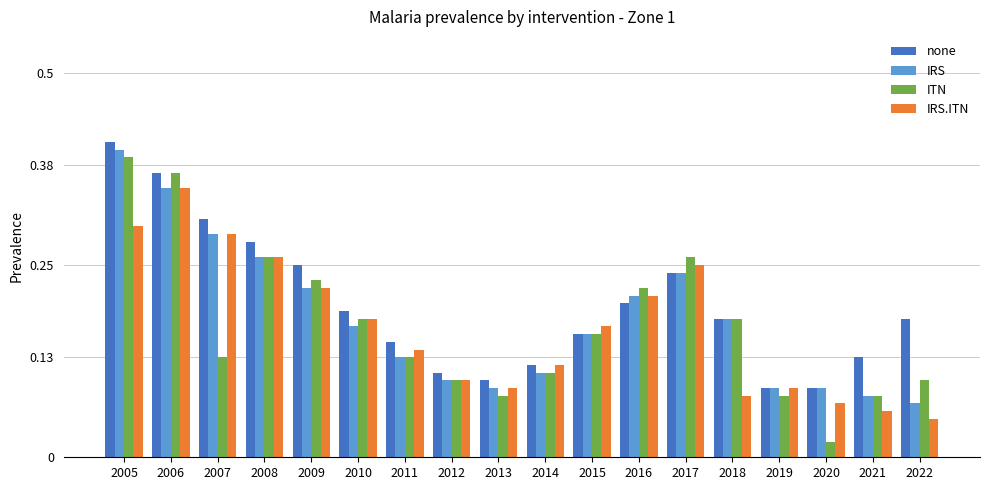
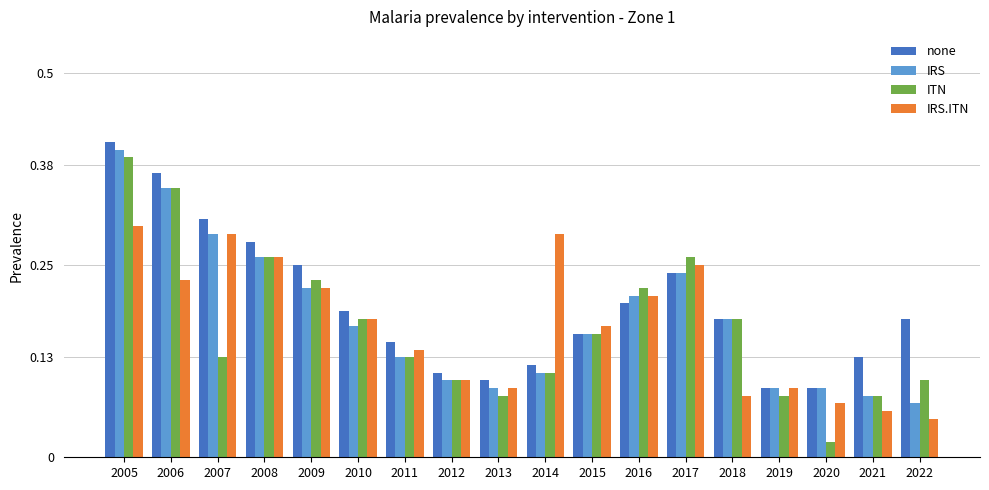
ITN, 2006: 0.37 -> 0.35
IRS.ITN, 2006: 0.35 -> 0.23
IRS.ITN, 2014: 0.12 -> 0.29
